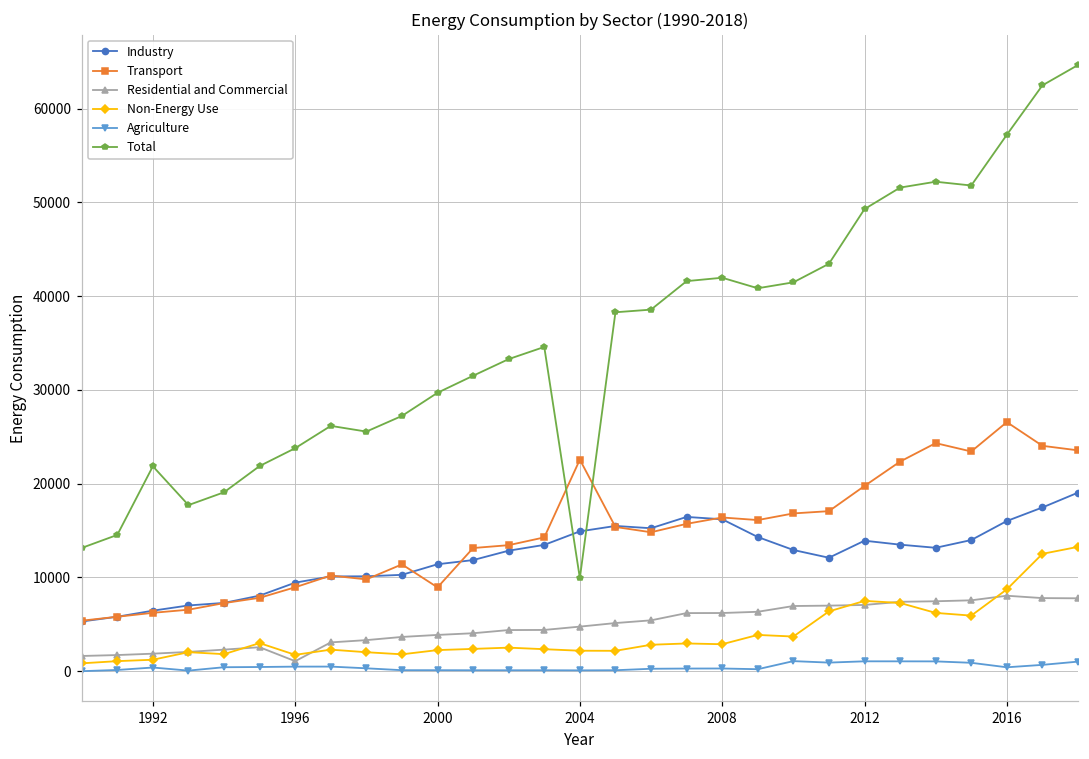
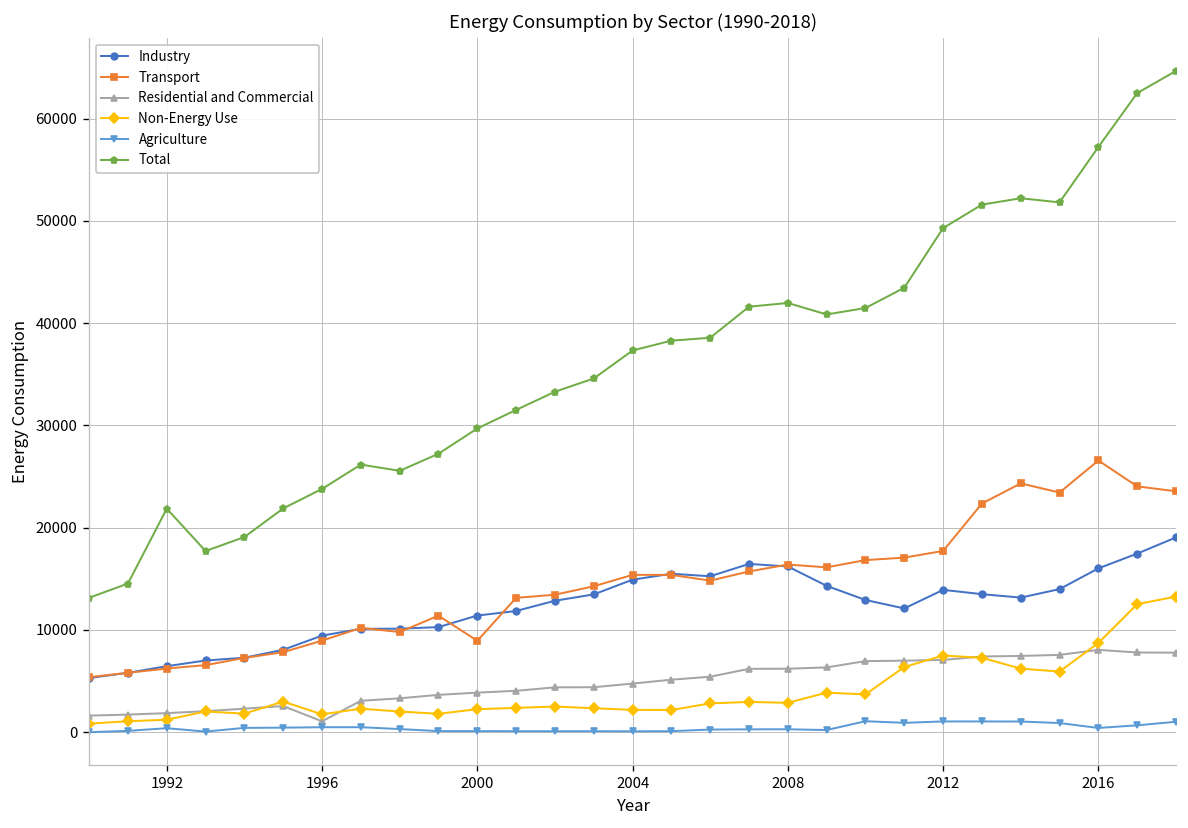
Transport, 2004: 23000 -> 15000
Total, 2004: 10000 -> 37000
Transport, 2012: 20000 -> 18000
